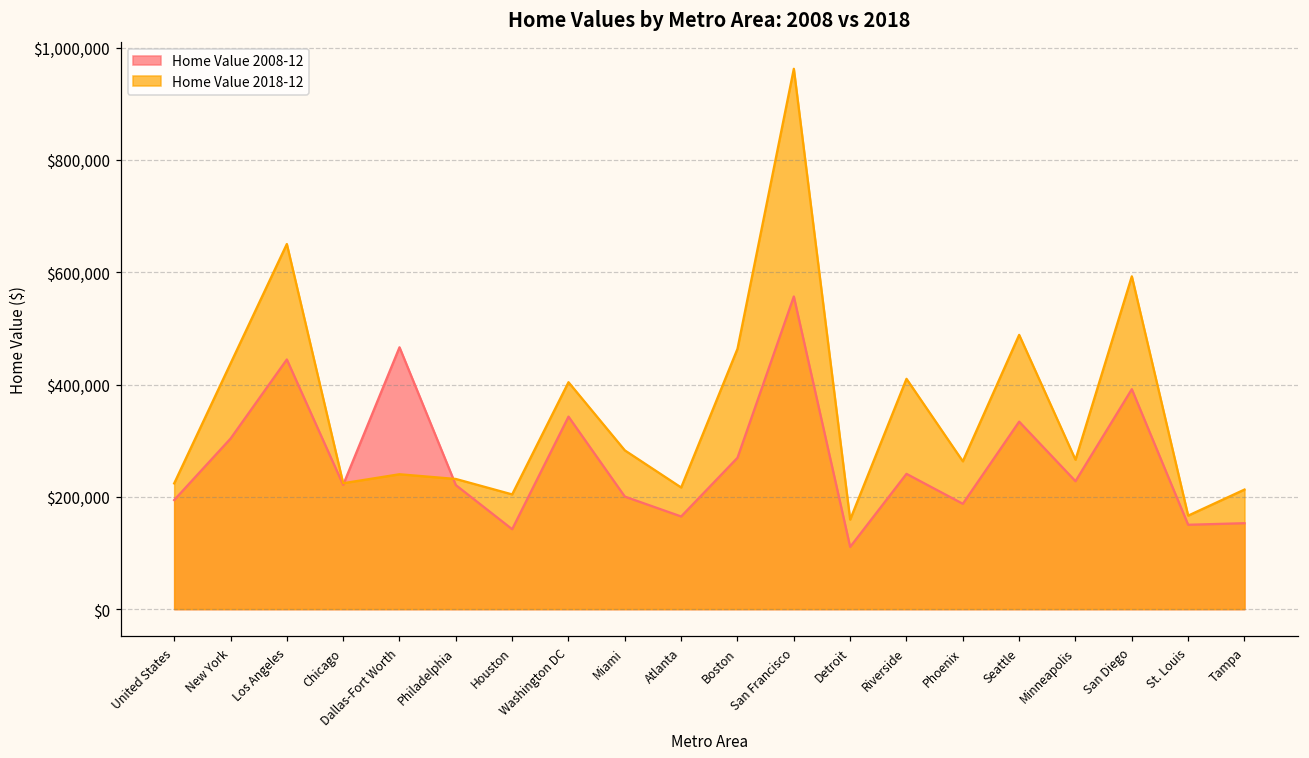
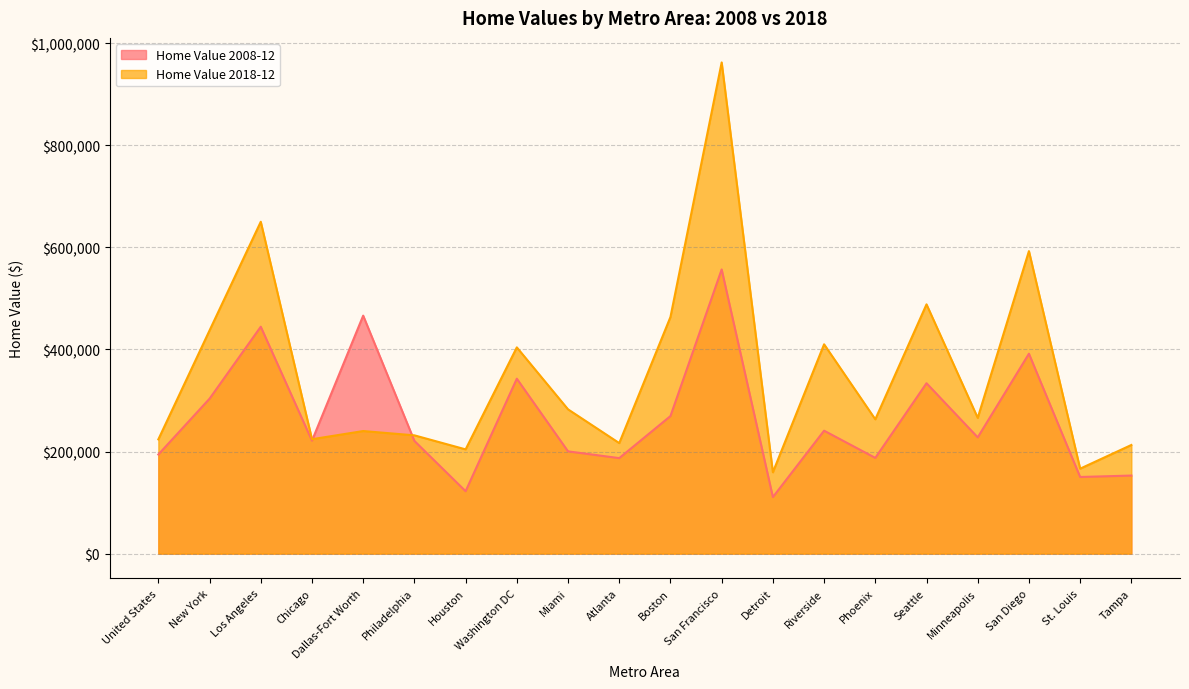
Home Value 2008-12, Houston: $140,000 -> $120,000
Home Value 2008-12, Atlanta: $170,000 -> $190,000
